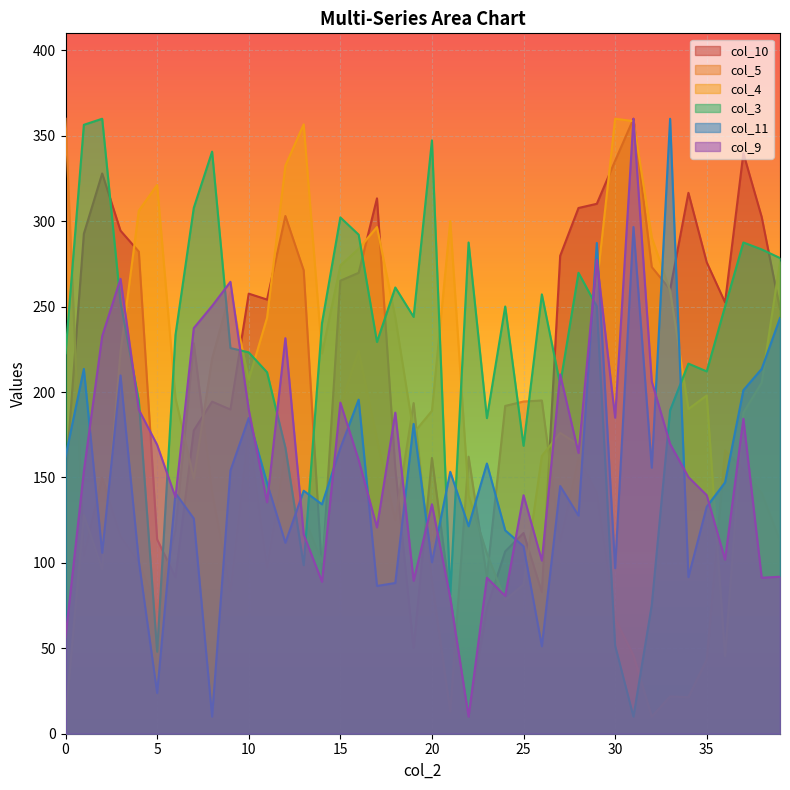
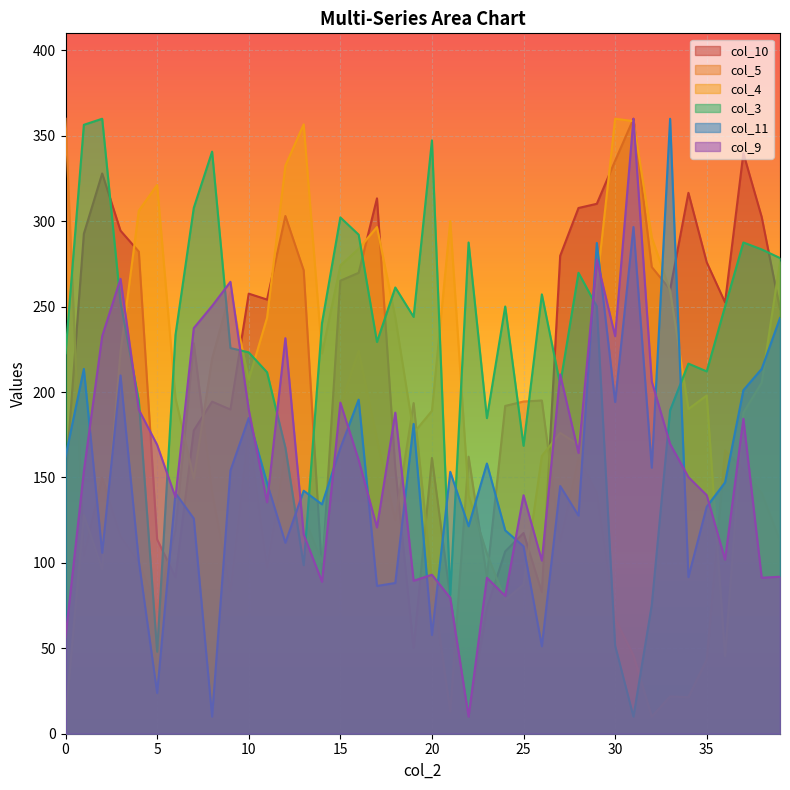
col_11, 20: 100 -> 58
col_9, 20: 134 -> 93
col_11, 30: 97 -> 194
col_9, 30: 185 -> 233
